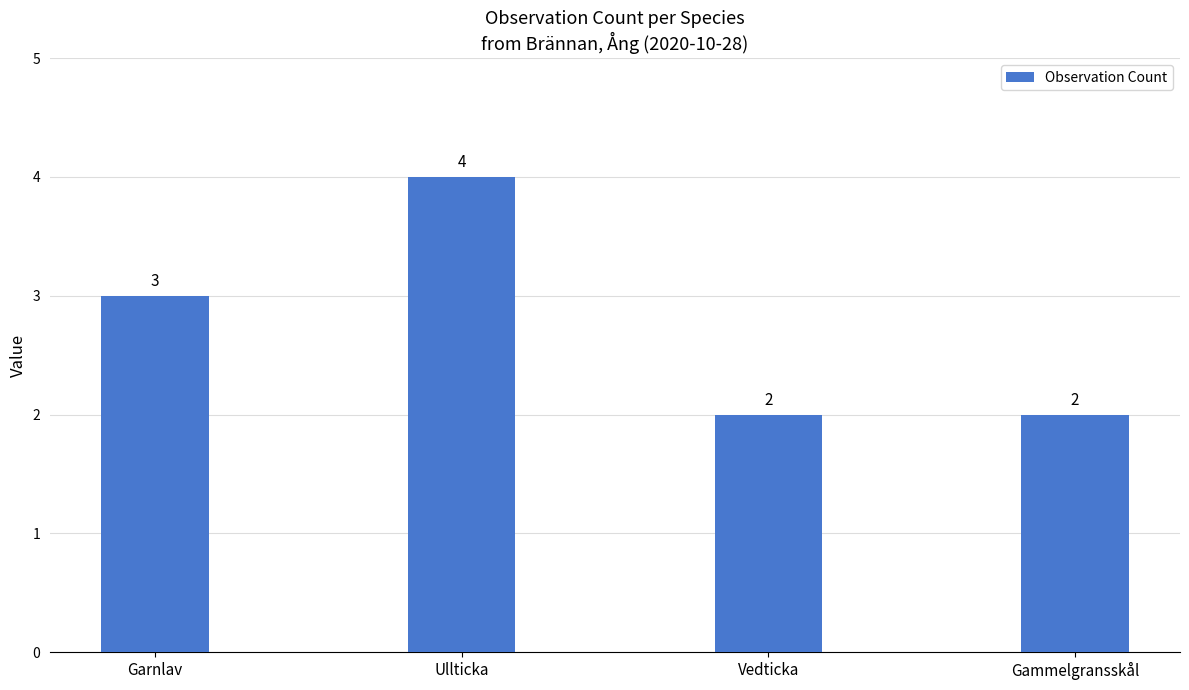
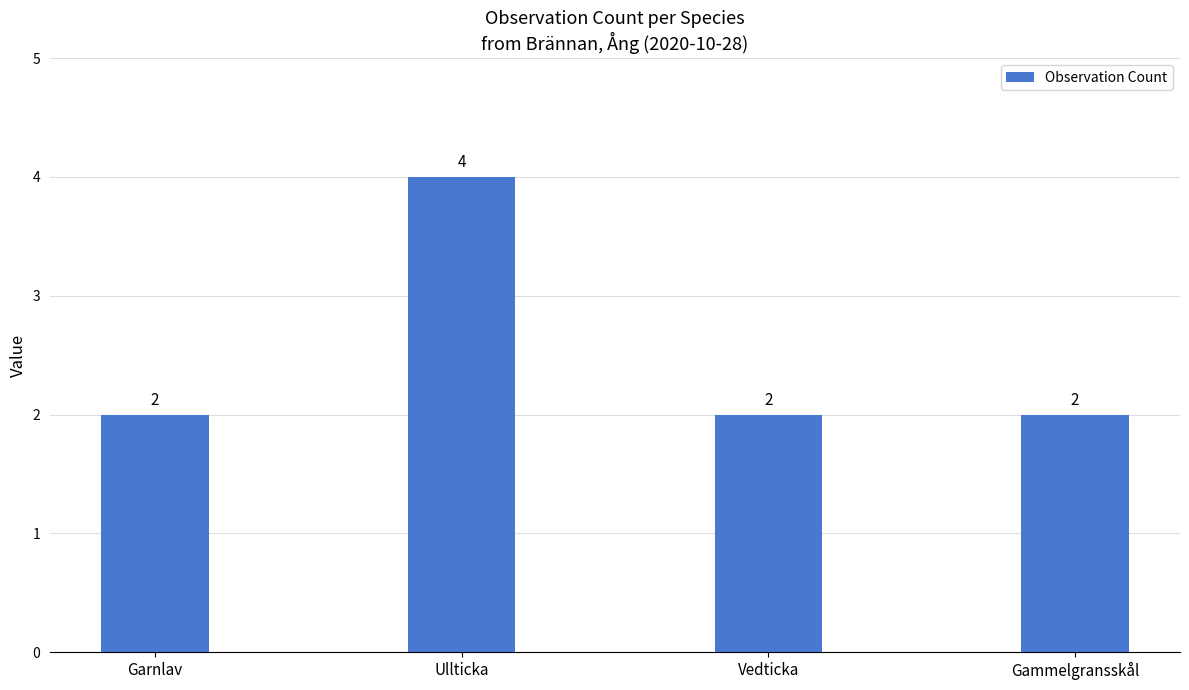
Garnlav: 3 -> 2
